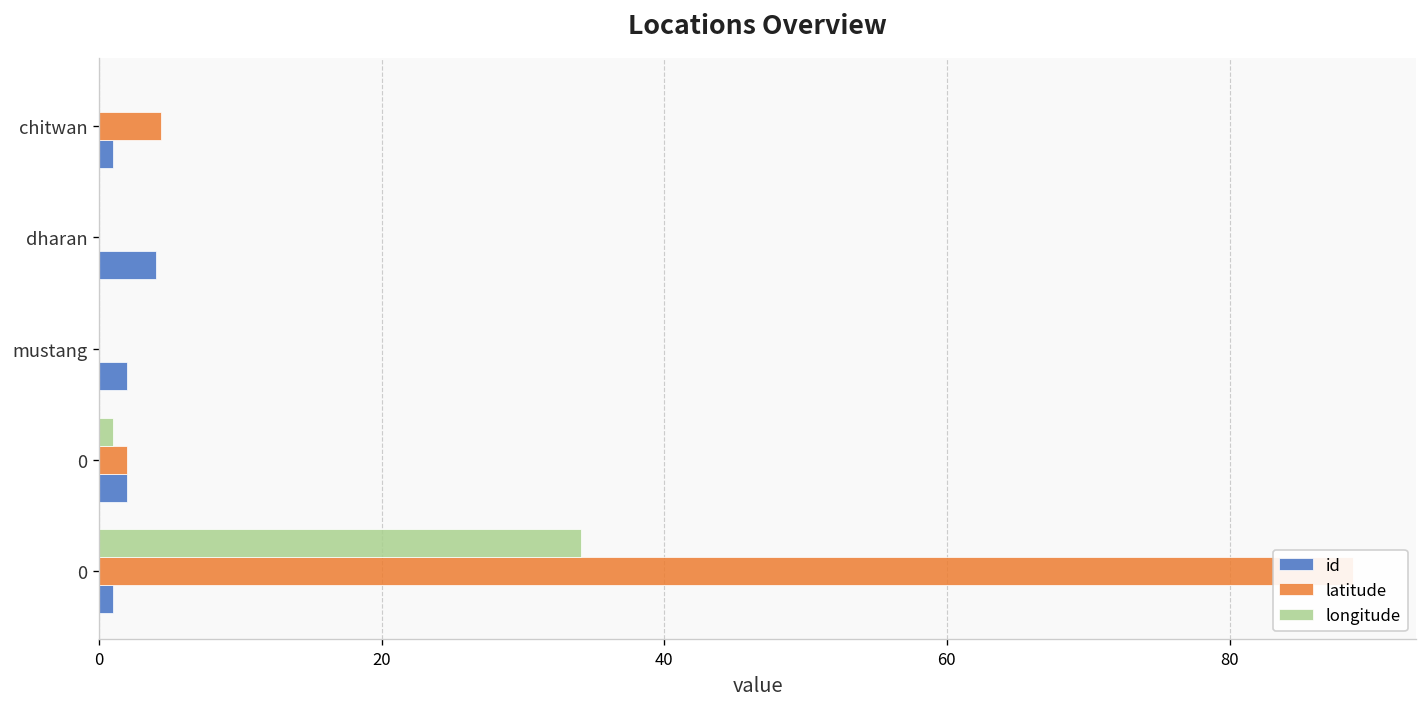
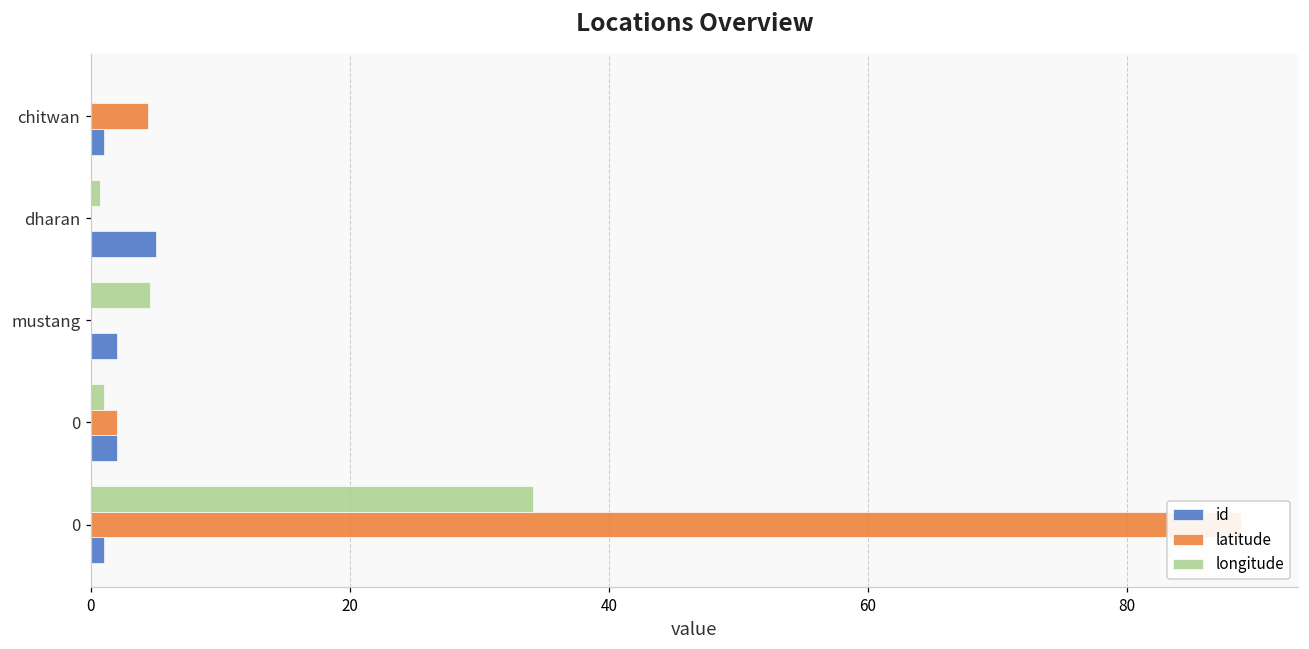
longitude, dharan: 0.0 -> 0.7
id, dharan: 4 -> 5
longitude, mustang: 0.0 -> 4.6
